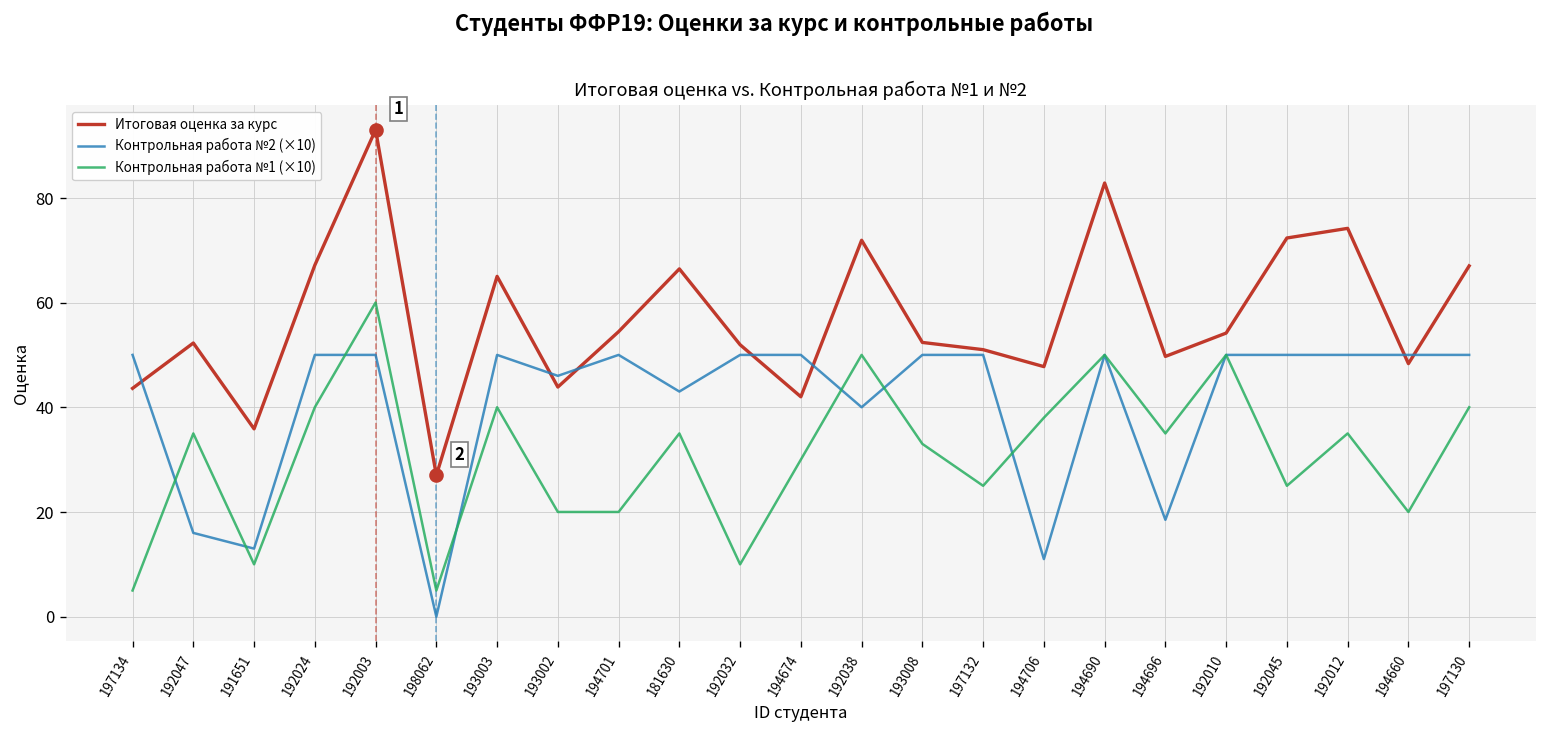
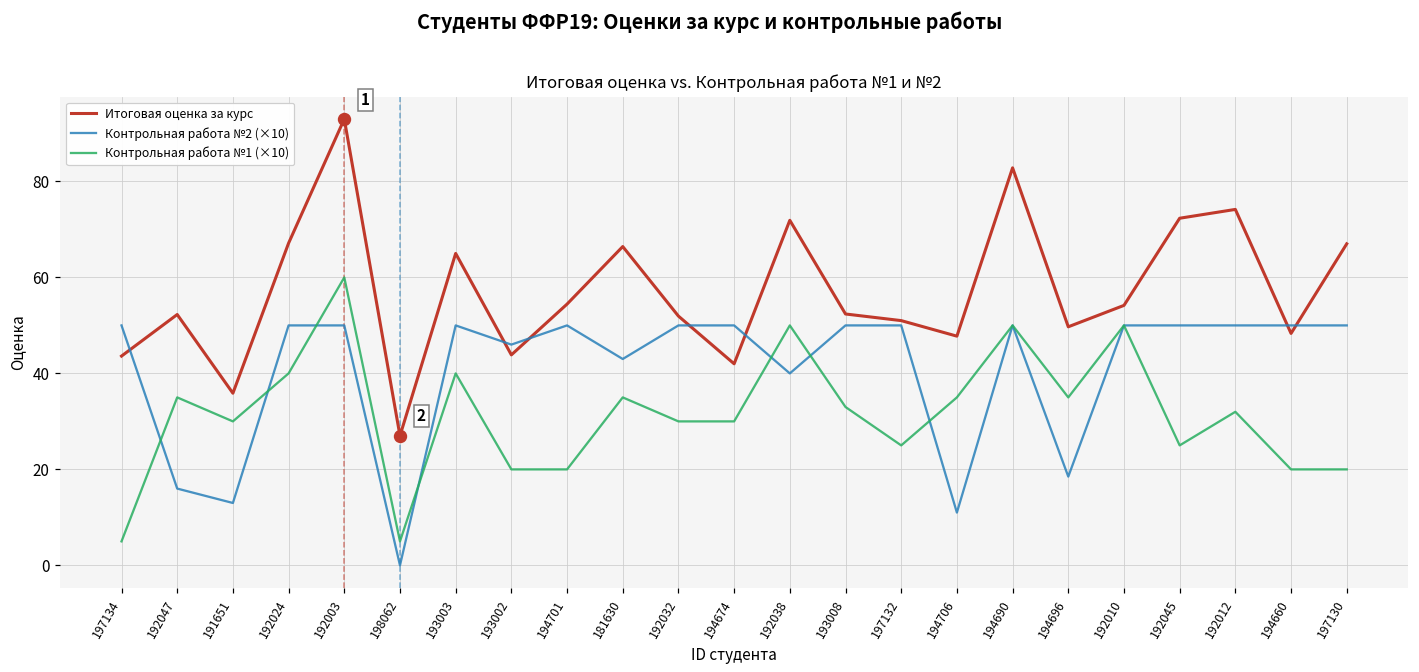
Контрольная работа №1 (×10), 191651: 10 -> 30
Контрольная работа №1 (×10), 192032: 10 -> 30
Контрольная работа №1 (×10), 194706: 38 -> 35
Контрольная работа №1 (×10), 192012: 35 -> 32
Контрольная работа №1 (×10), 197130: 40 -> 20
